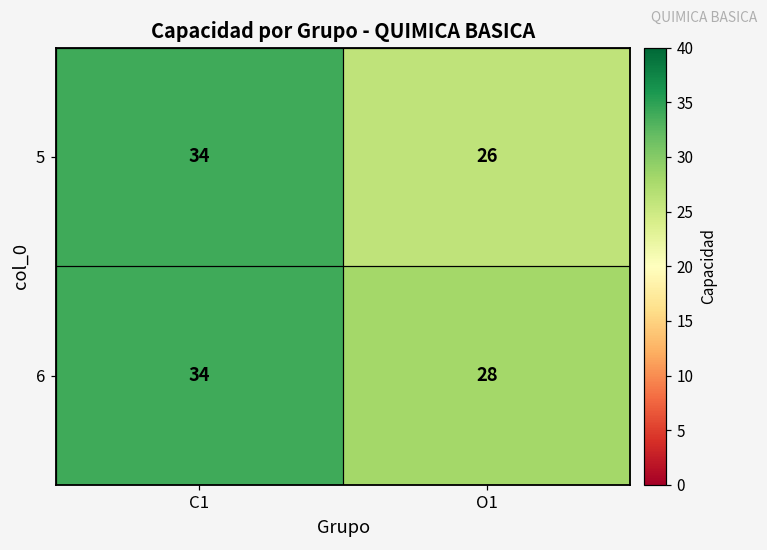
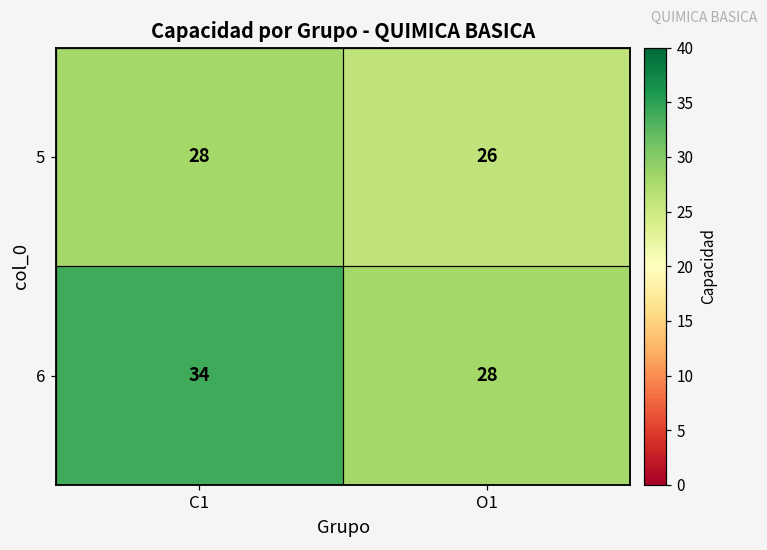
5, C1: 34 -> 28
